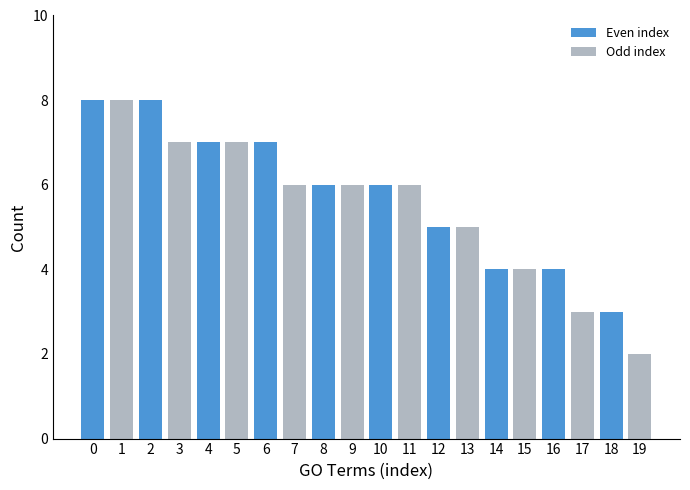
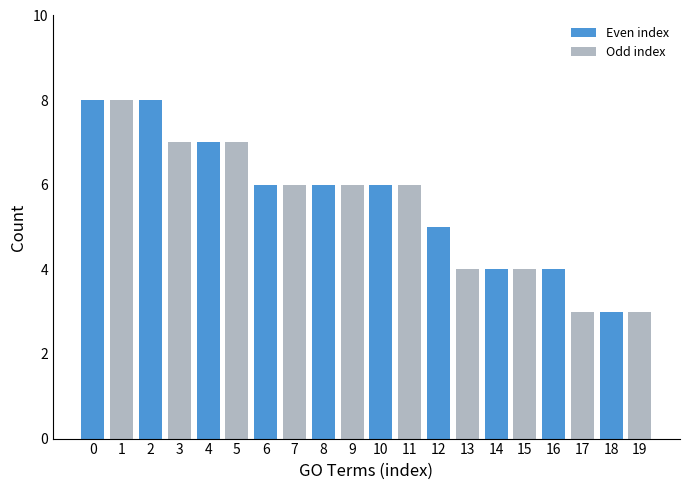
6: 7 -> 6
13: 5 -> 4
19: 2 -> 3
